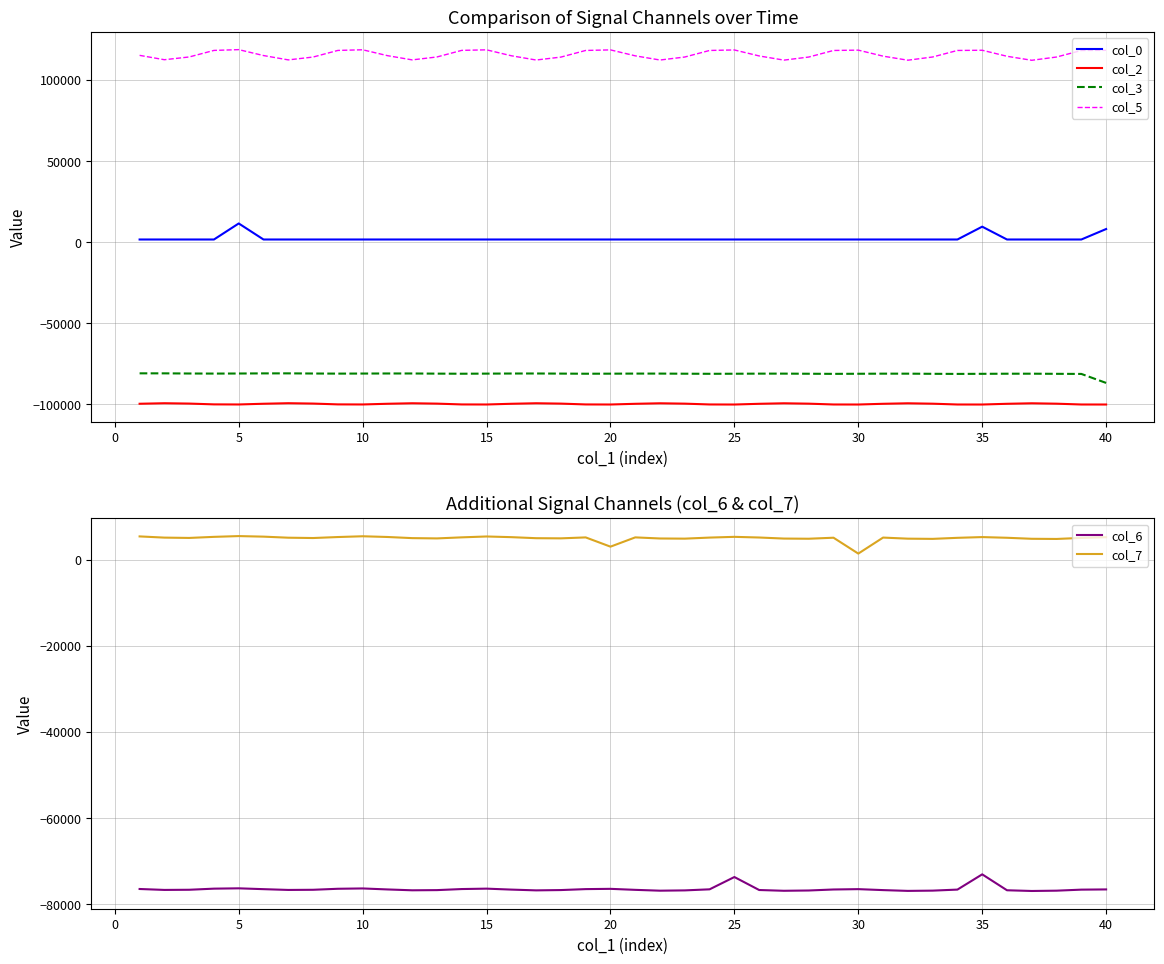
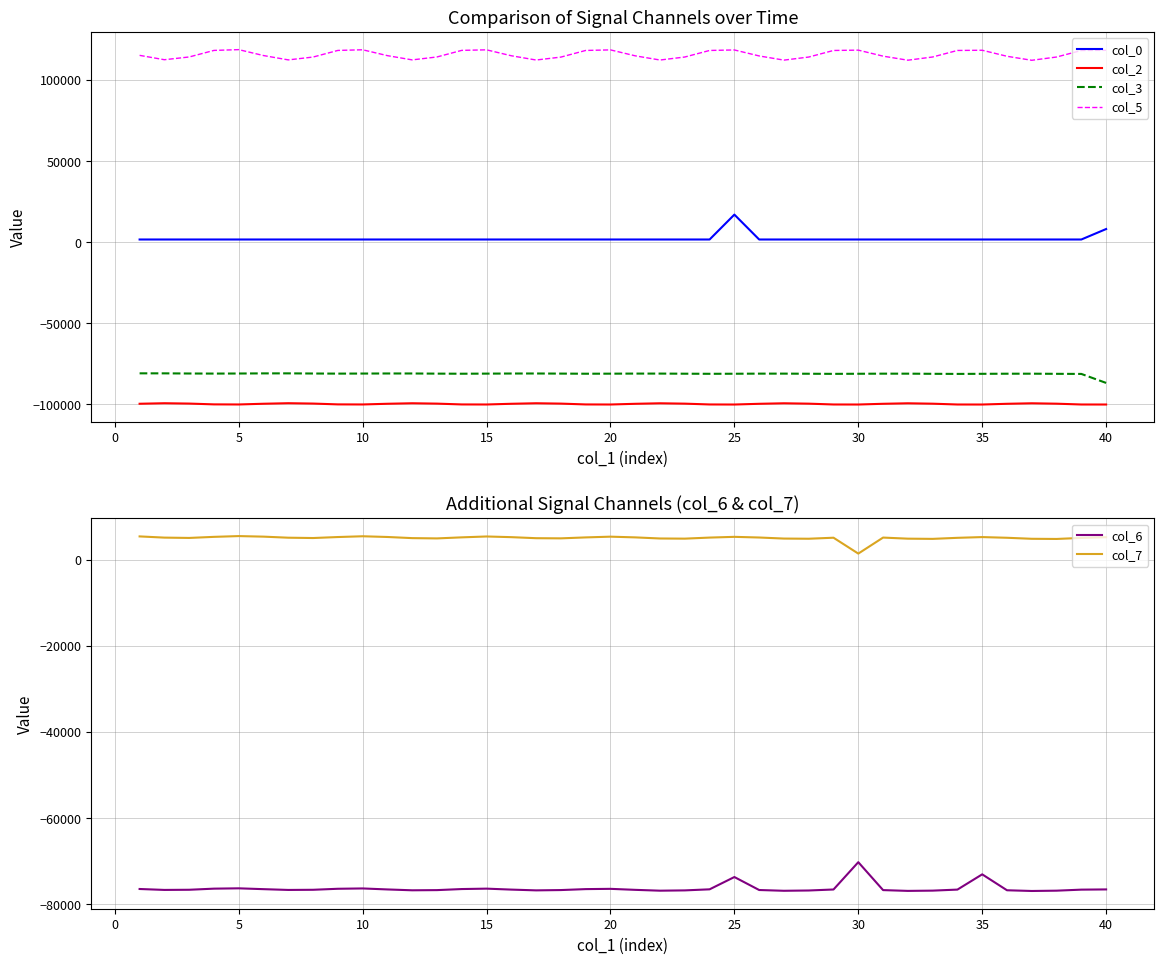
Comparison of Signal Channels over Time, col_0, 5: 12000 -> 2000
Comparison of Signal Channels over Time, col_0, 25: 2000 -> 17000
Comparison of Signal Channels over Time, col_0, 35: 10000 -> 2000
Additional Signal Channels (col_6 & col_7), col_7, 20: 3000 -> 5000
Additional Signal Channels (col_6 & col_7), col_6, 30: -76000 -> -70000
